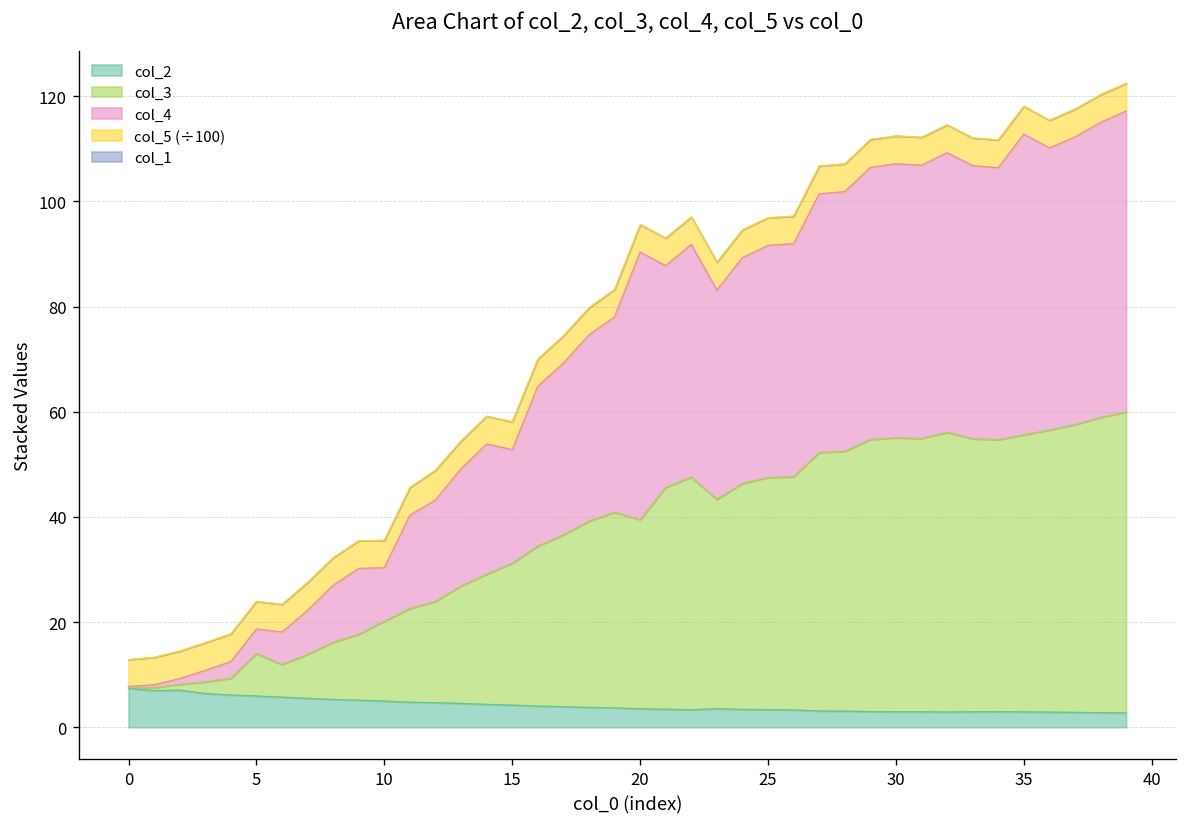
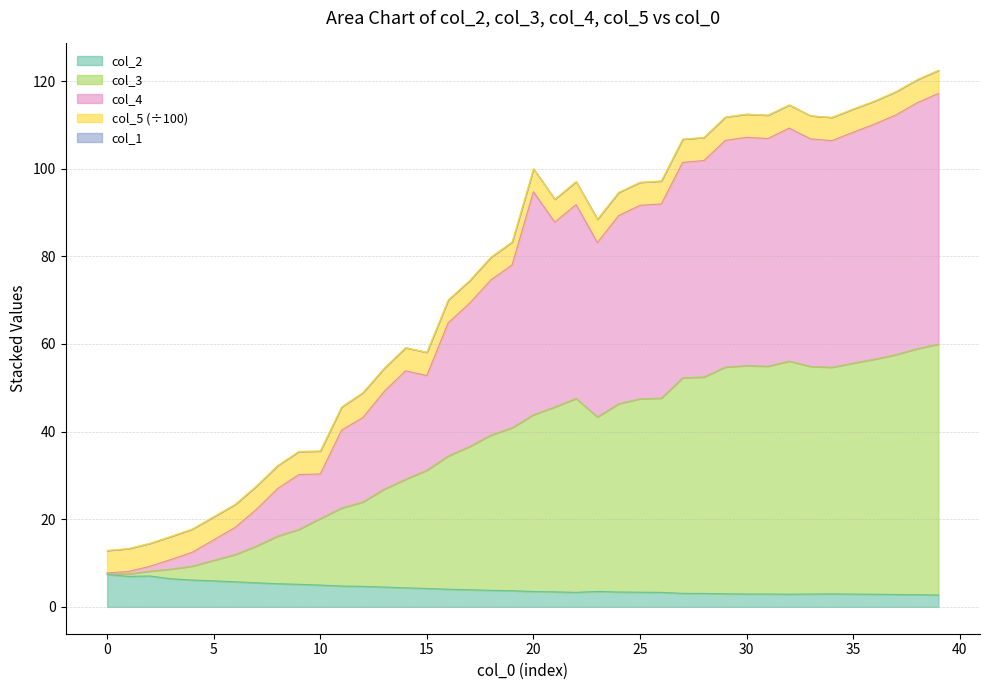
col_3, 5: 8 -> 5
col_3, 20: 36 -> 40
col_4, 35: 57 -> 53
